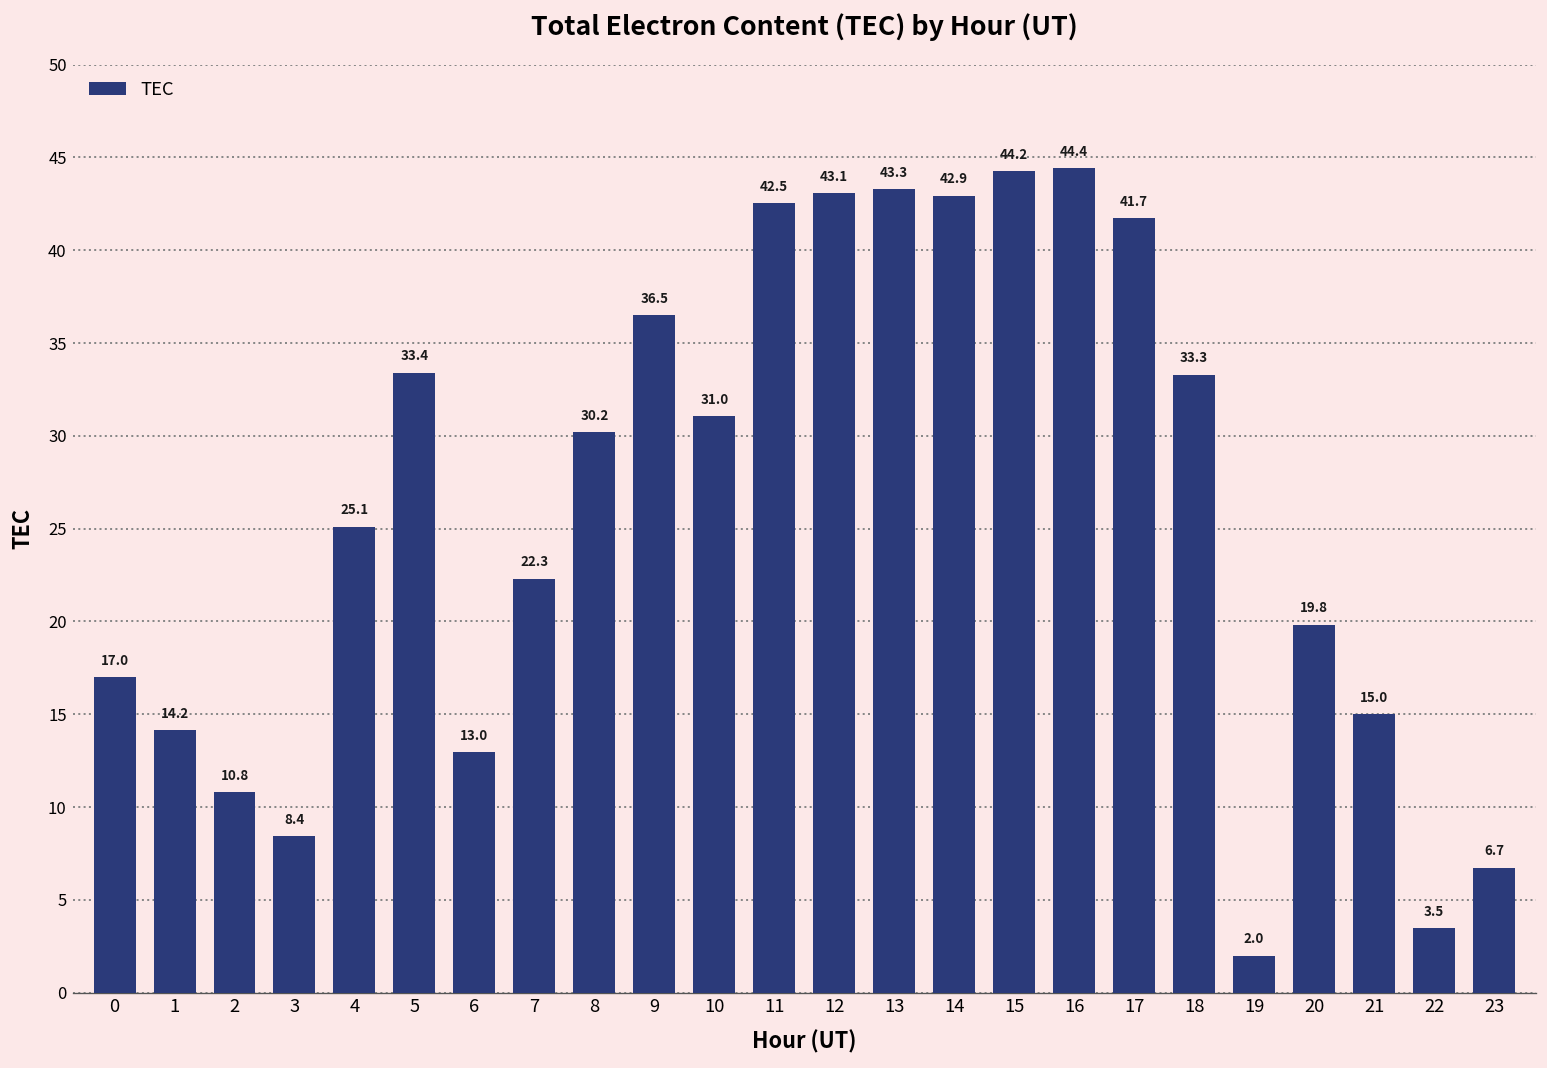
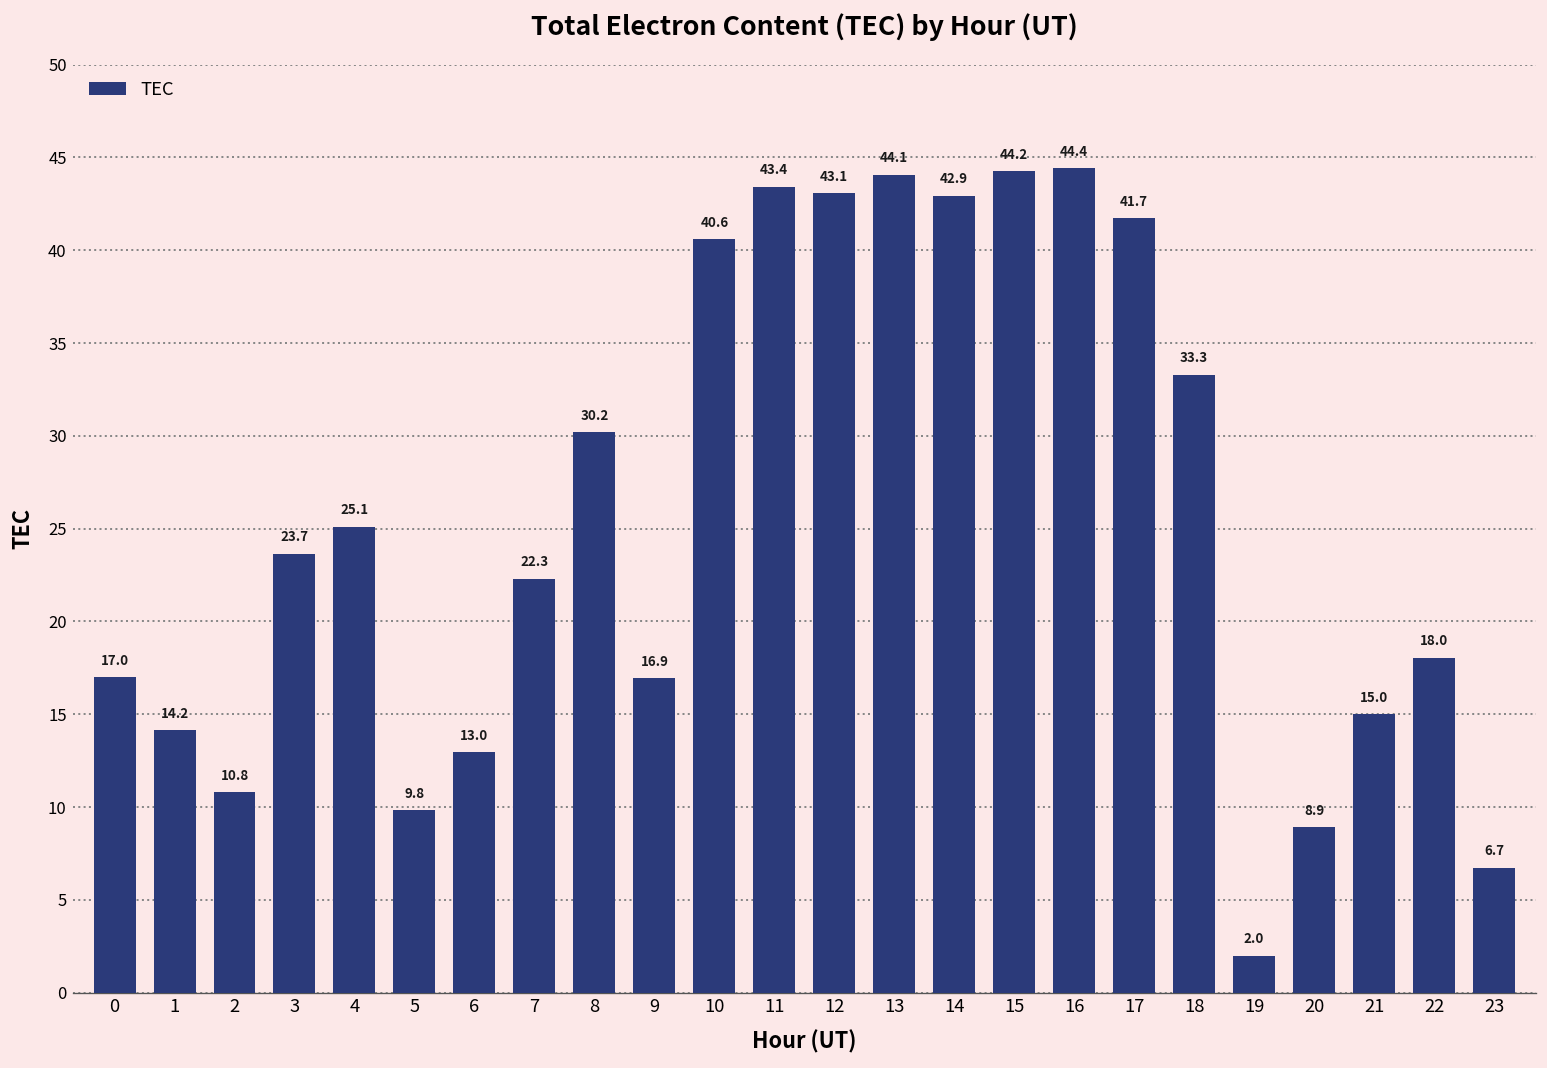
3: 8.4 -> 23.7
5: 33.4 -> 9.8
9: 36.5 -> 16.9
10: 31.0 -> 40.6
11: 42.5 -> 43.4
13: 43.3 -> 44.1
20: 19.8 -> 8.9
22: 3.5 -> 18.0
